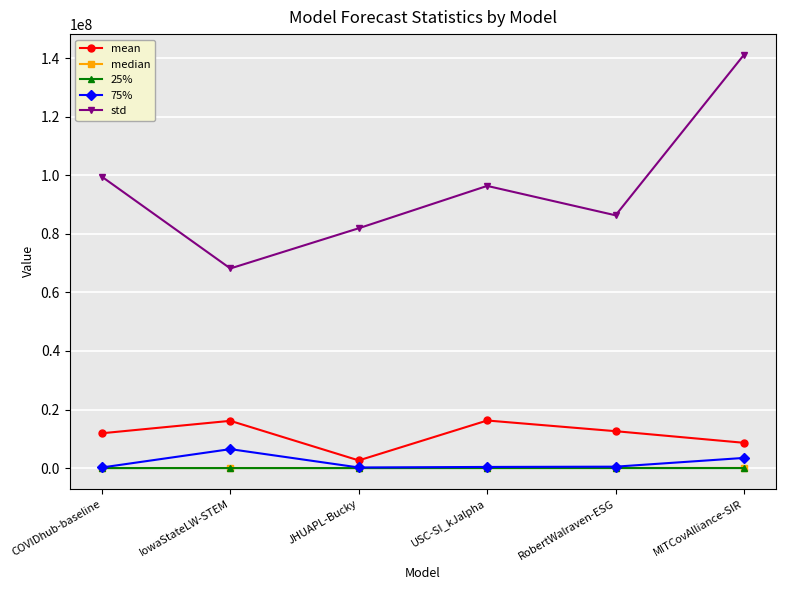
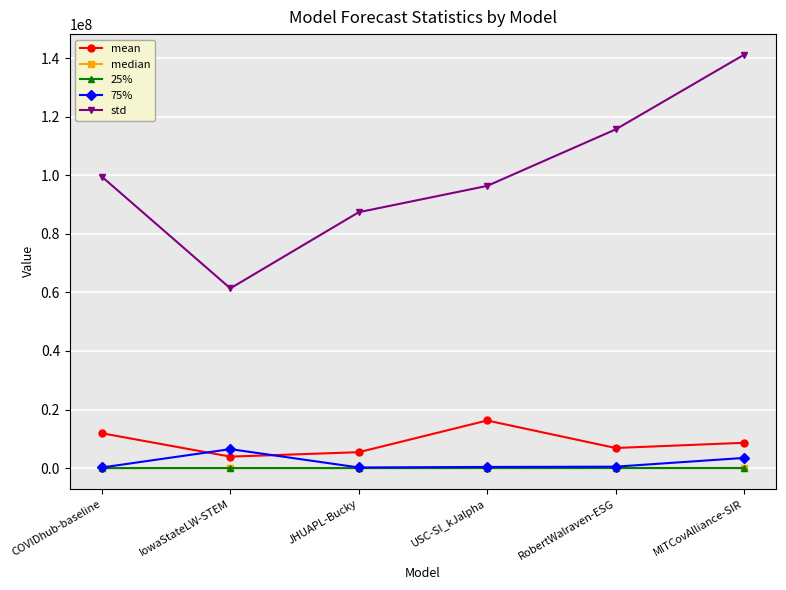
mean, IowaStateLW-STEM: 16000000 -> 4000000
std, IowaStateLW-STEM: 68000000 -> 61000000
mean, JHUAPL-Bucky: 3000000 -> 5000000
std, JHUAPL-Bucky: 82000000 -> 87000000
mean, RobertWalraven-ESG: 13000000 -> 7000000
std, RobertWalraven-ESG: 86000000 -> 116000000
